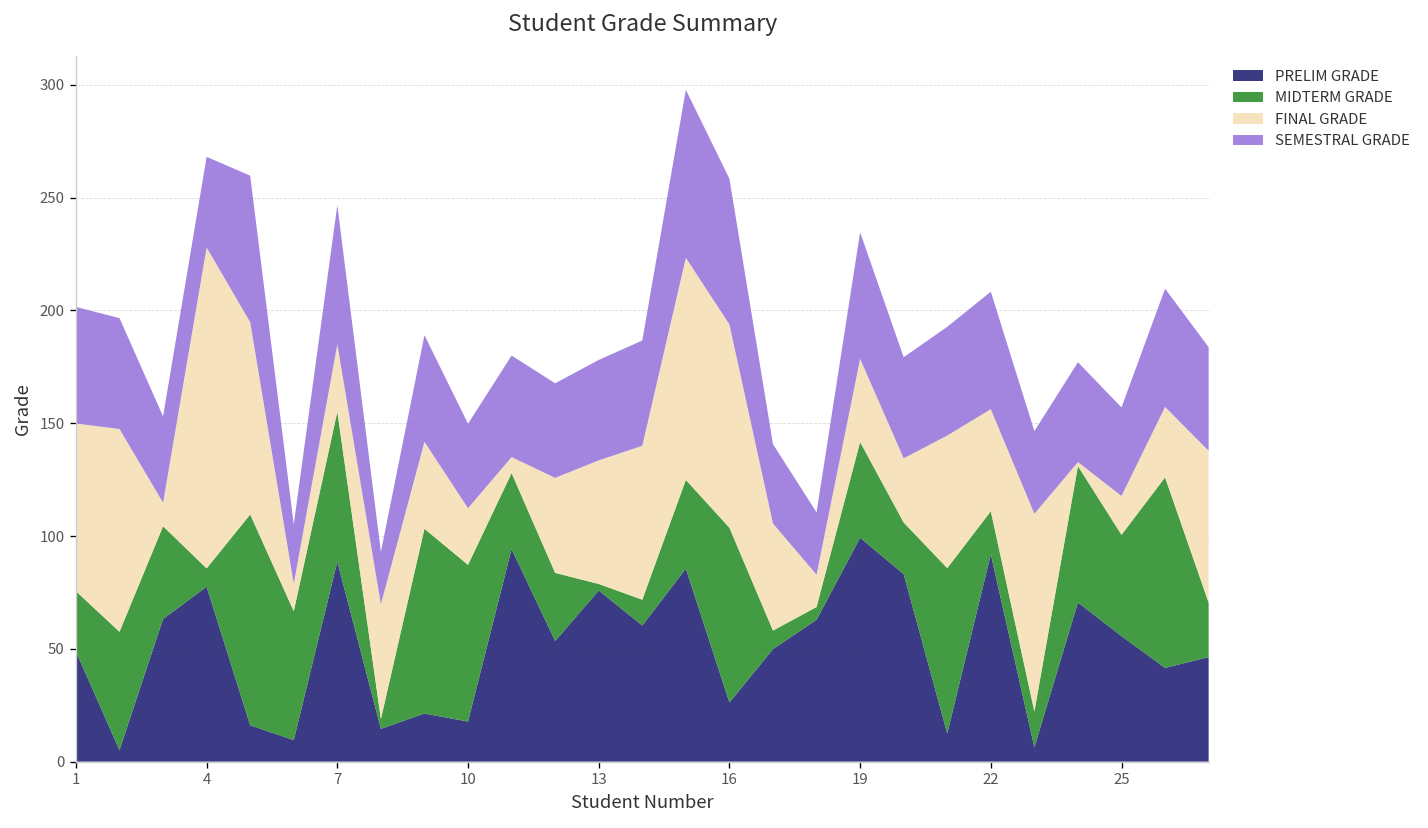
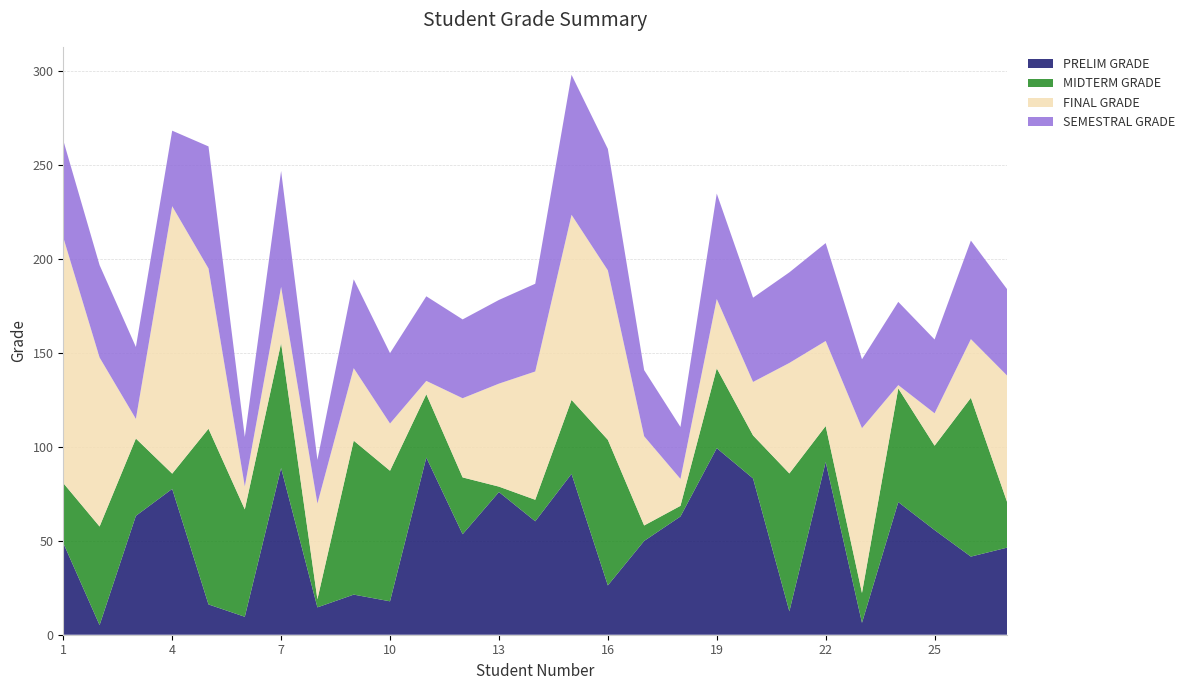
MIDTERM GRADE, 1: 27 -> 32
FINAL GRADE, 1: 74 -> 131
